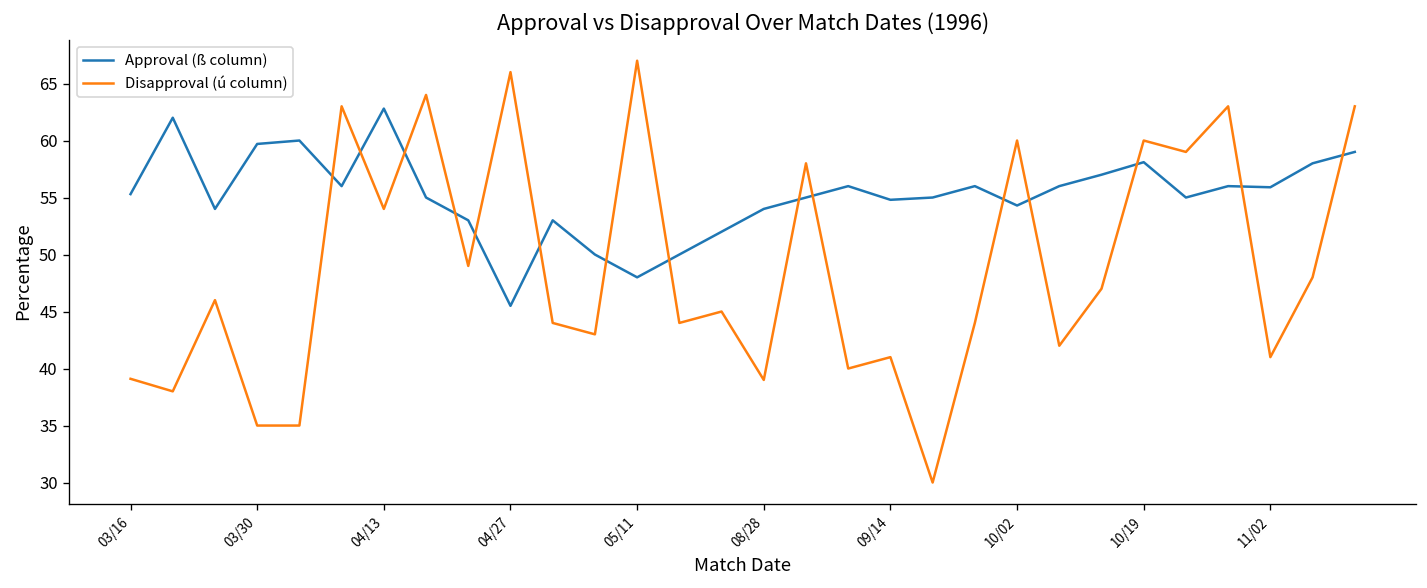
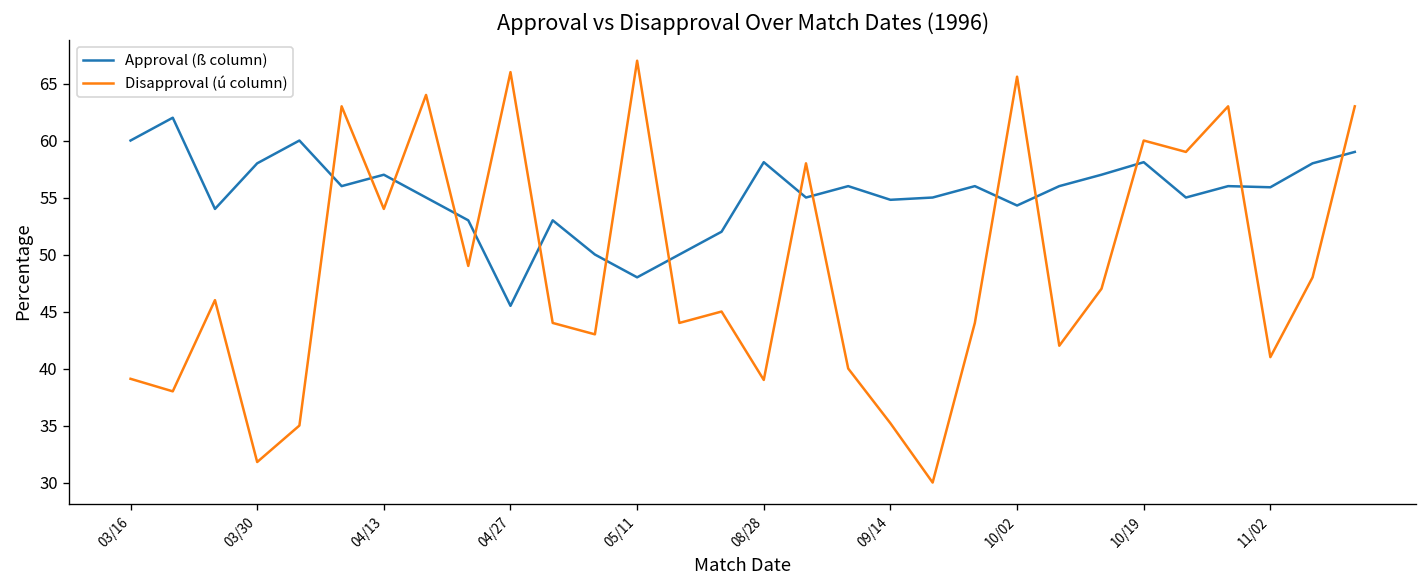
Approval (ß column), 03/16: 55 -> 60
Approval (ß column), 03/30: 60 -> 58
Disapproval (ú column), 03/30: 35 -> 32
Approval (ß column), 04/13: 63 -> 57
Approval (ß column), 08/28: 54 -> 58
Disapproval (ú column), 09/14: 41 -> 35
Disapproval (ú column), 10/02: 60 -> 66
